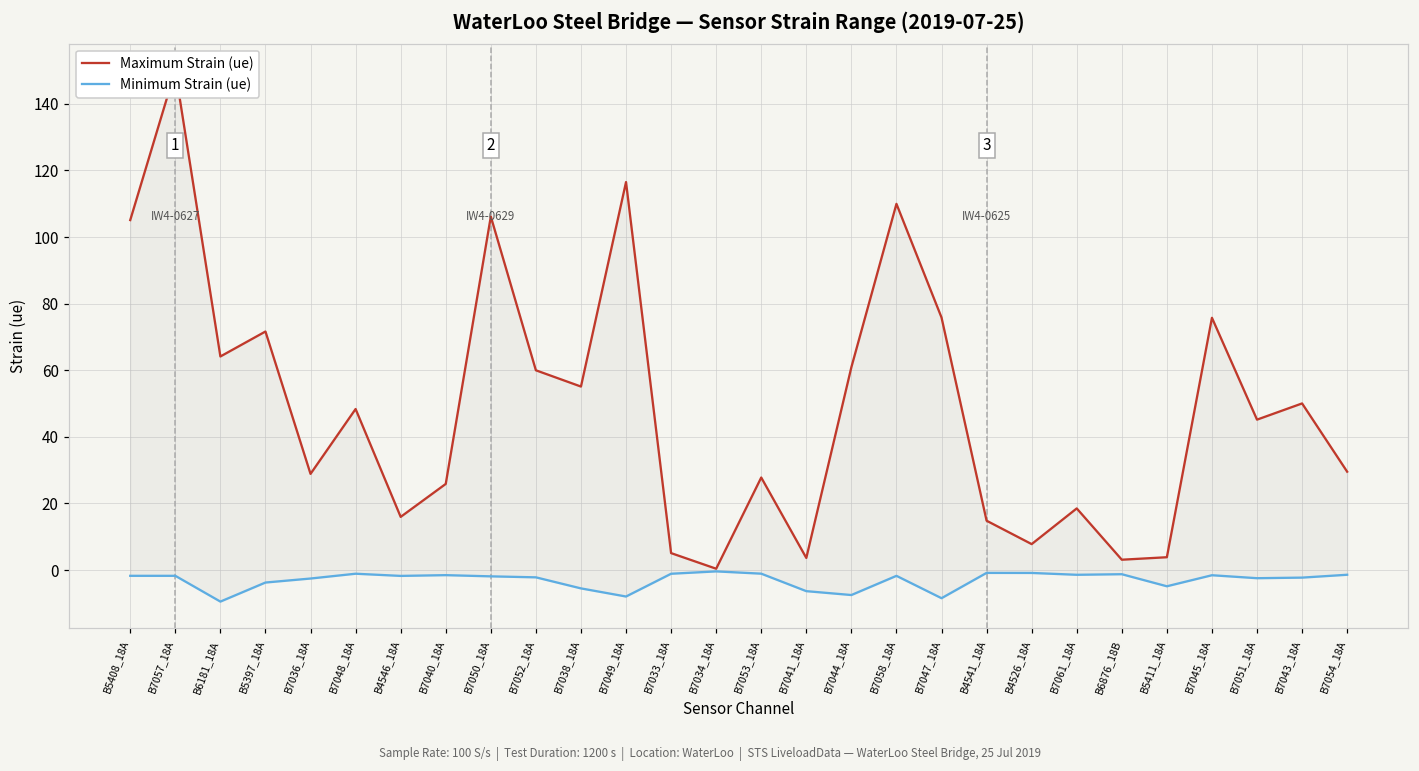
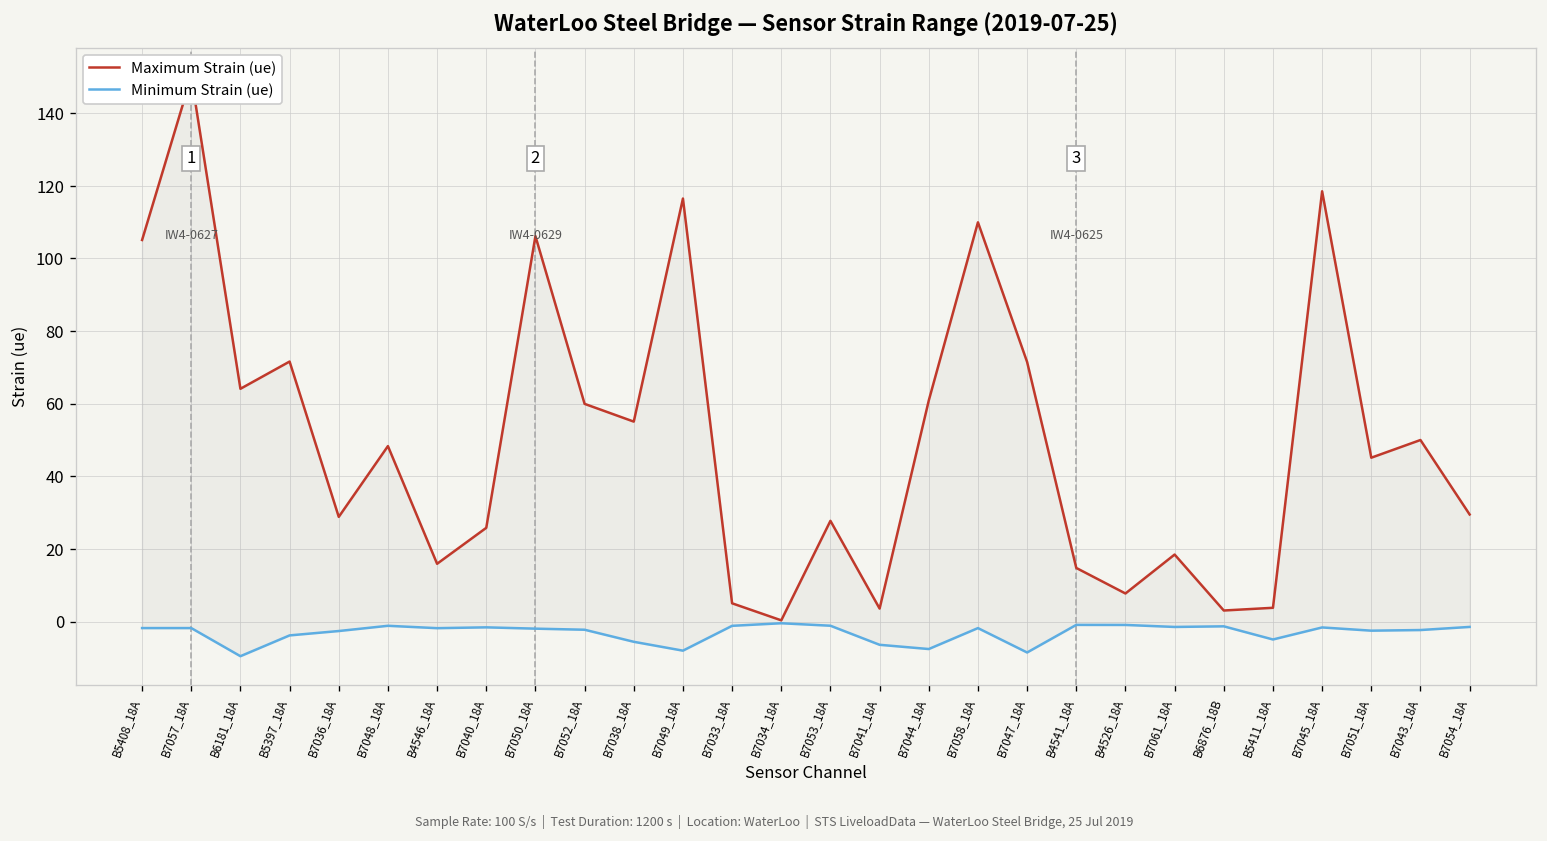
Maximum Strain (ue), B7047_18A: 76 -> 72
Maximum Strain (ue), B7045_18A: 76 -> 118
